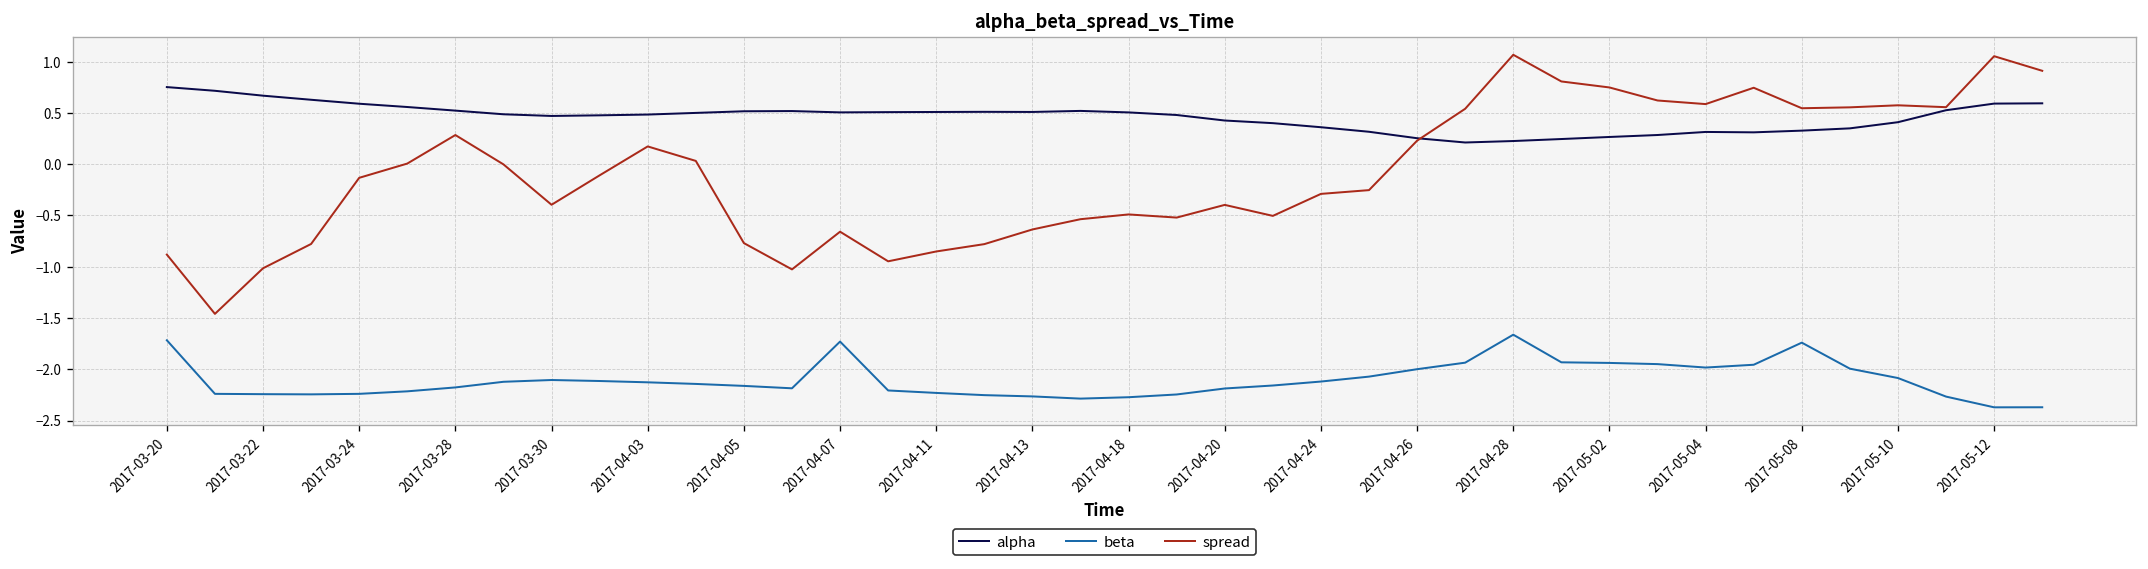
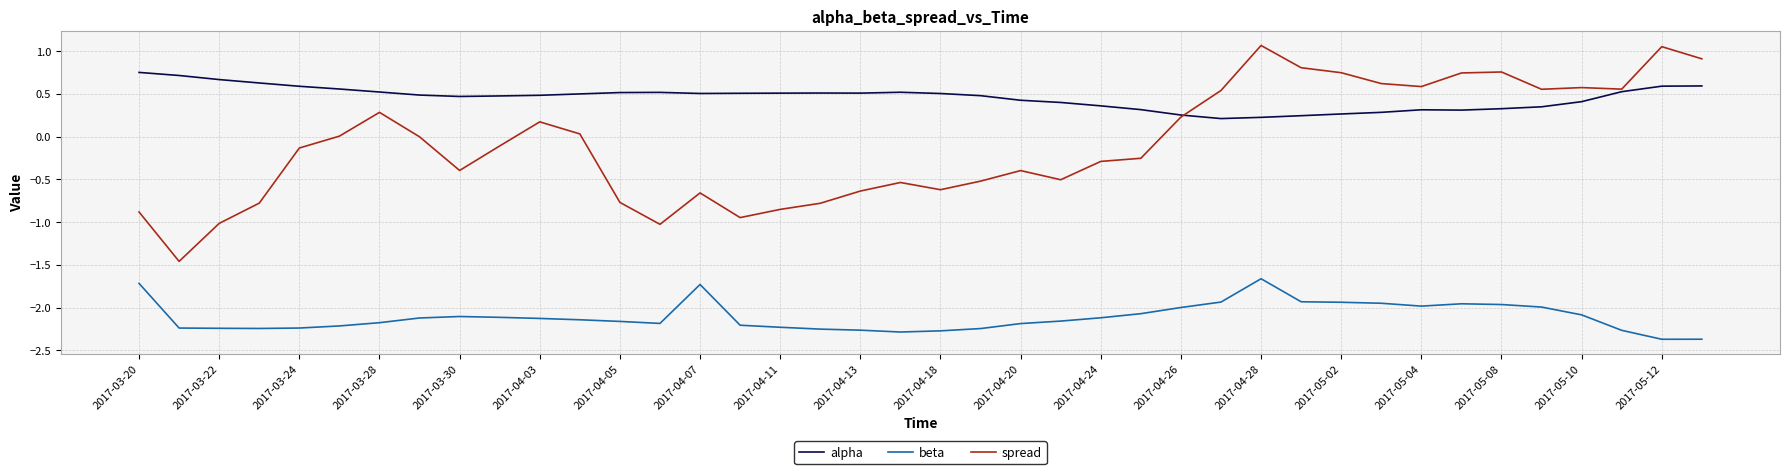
spread, 2017-04-18: -0.5 -> -0.6
beta, 2017-05-08: -1.7 -> -2.0
spread, 2017-05-08: 0.5 -> 0.8
